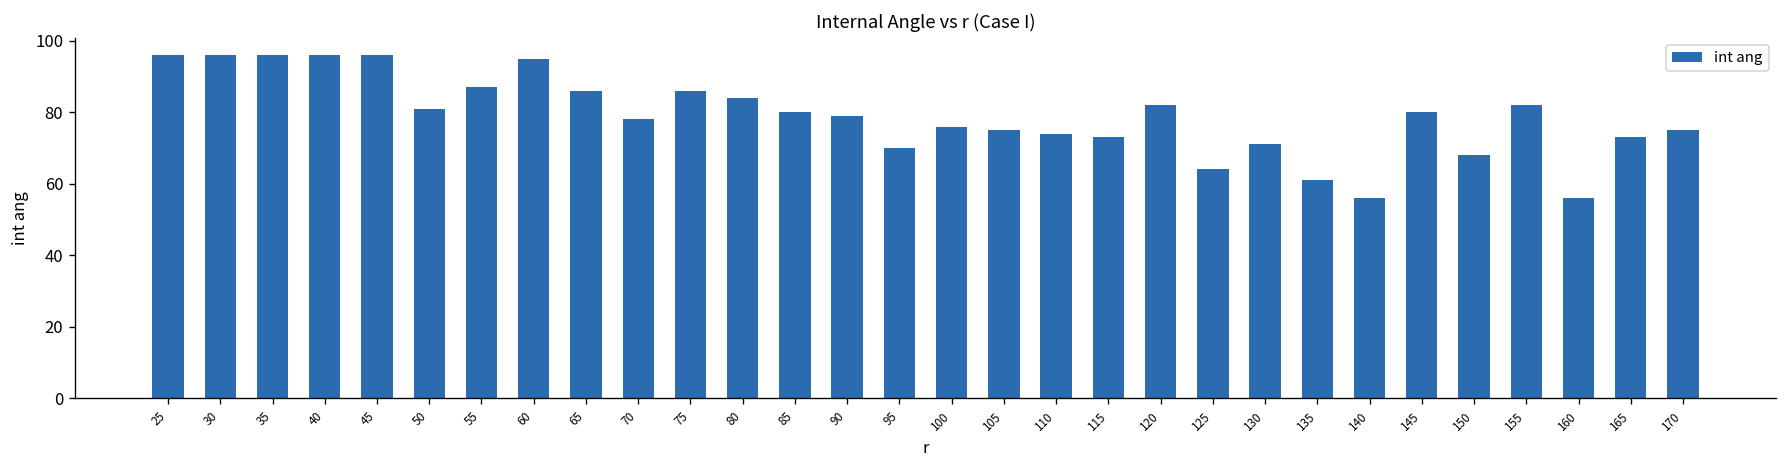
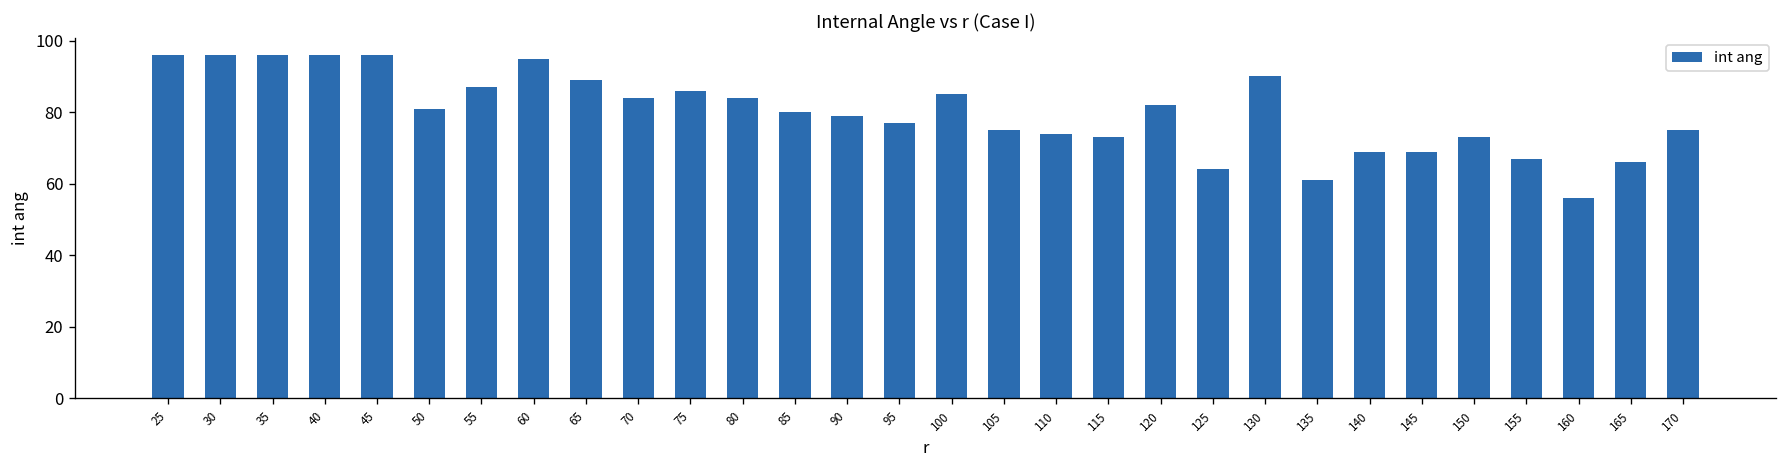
65: 86 -> 89
70: 78 -> 84
95: 70 -> 77
100: 76 -> 85
130: 71 -> 90
140: 56 -> 69
145: 80 -> 69
150: 68 -> 73
155: 82 -> 67
165: 73 -> 66
